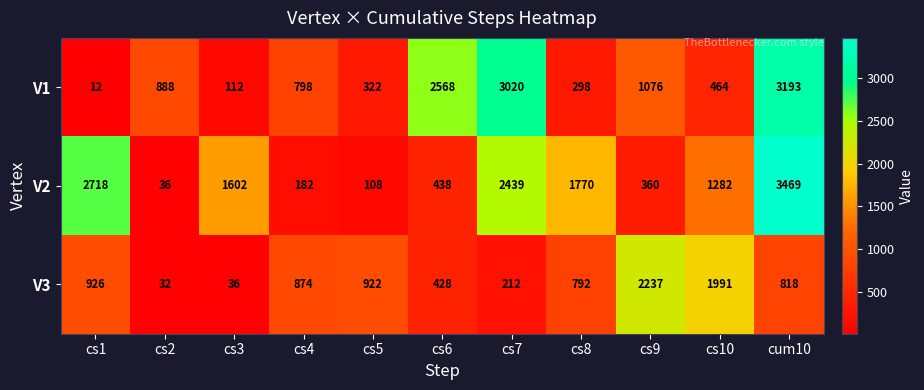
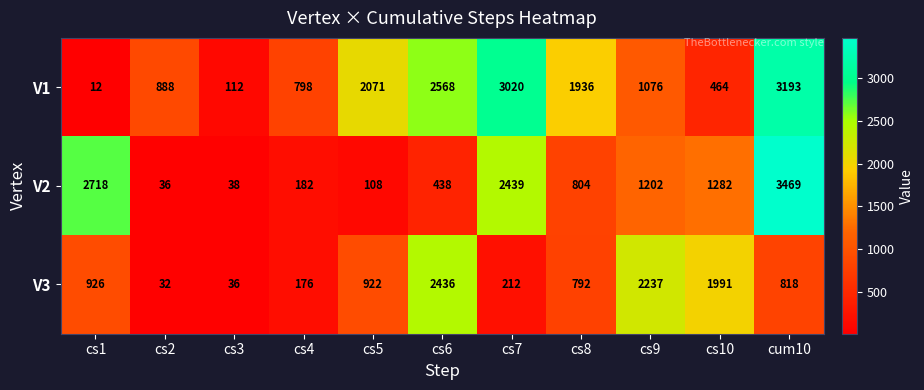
V1, cs5: 322 -> 2071
V1, cs8: 298 -> 1936
V2, cs3: 1602 -> 38
V2, cs8: 1770 -> 804
V2, cs9: 360 -> 1202
V3, cs4: 874 -> 176
V3, cs6: 428 -> 2436
